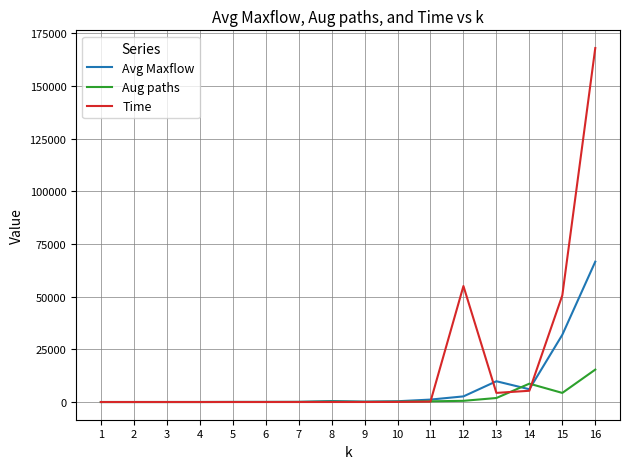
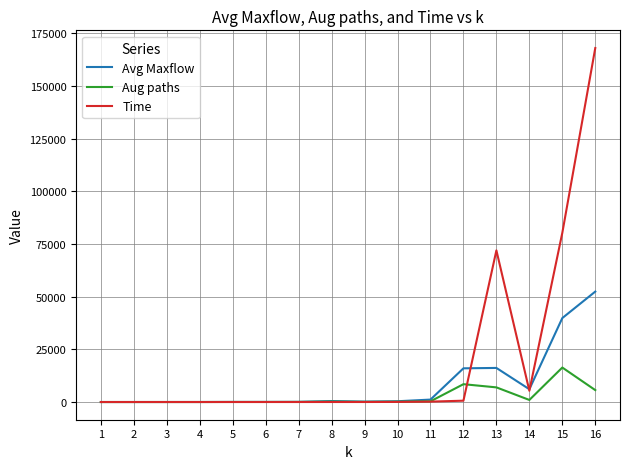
Avg Maxflow, 12: 3000 -> 16000
Aug paths, 12: 1000 -> 8000
Time, 12: 55000 -> 1000
Avg Maxflow, 13: 10000 -> 16000
Aug paths, 13: 2000 -> 7000
Time, 13: 4000 -> 72000
Aug paths, 14: 9000 -> 1000
Avg Maxflow, 15: 32000 -> 40000
Aug paths, 15: 4000 -> 16000
Time, 15: 51000 -> 80000
Avg Maxflow, 16: 67000 -> 52000
Aug paths, 16: 15000 -> 6000
